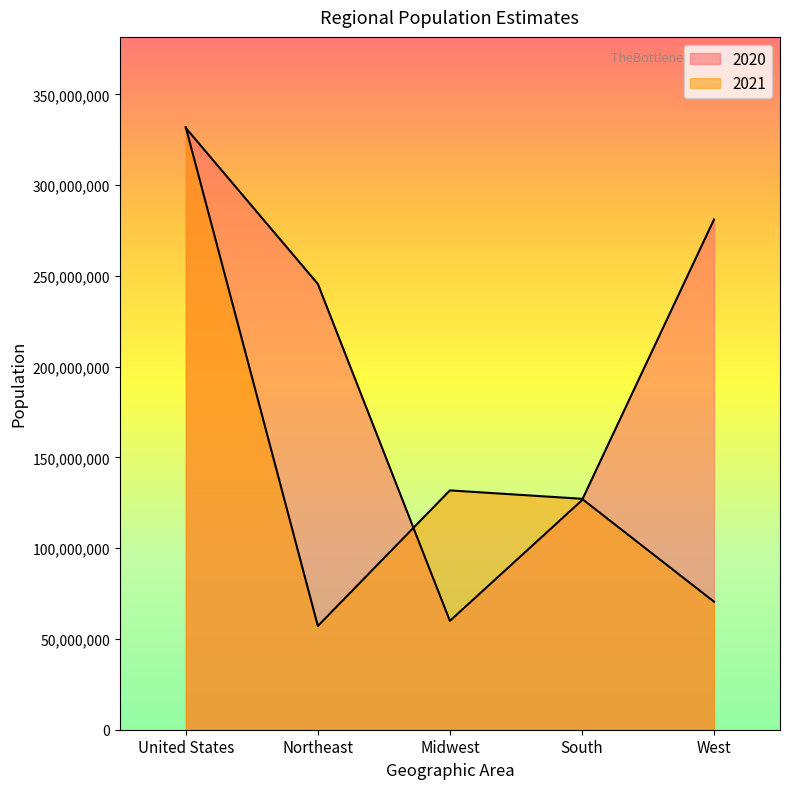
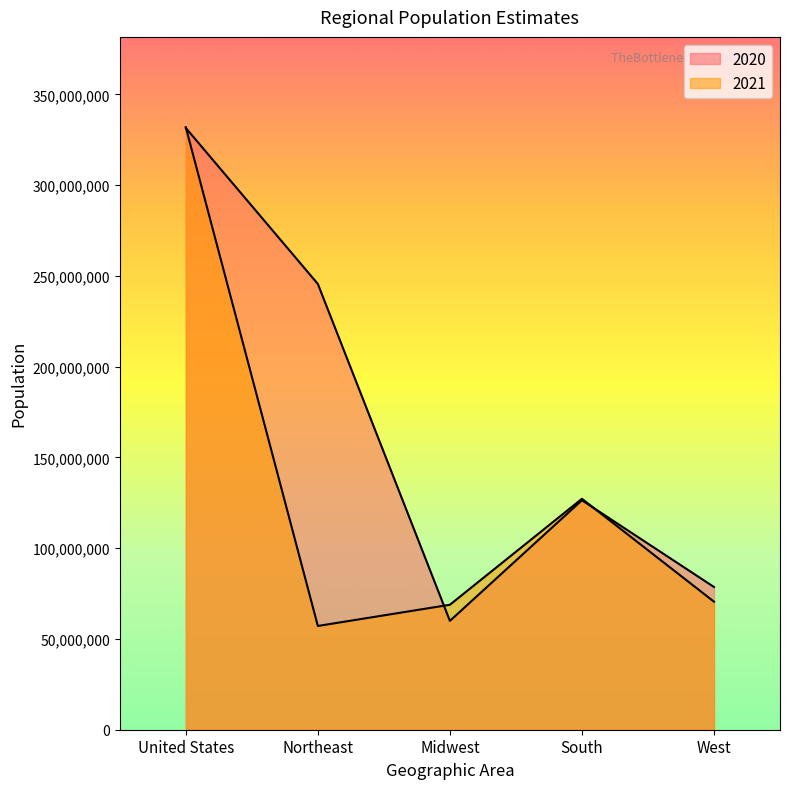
2021, Midwest: 132,000,000 -> 69,000,000
2020, West: 281,000,000 -> 79,000,000
